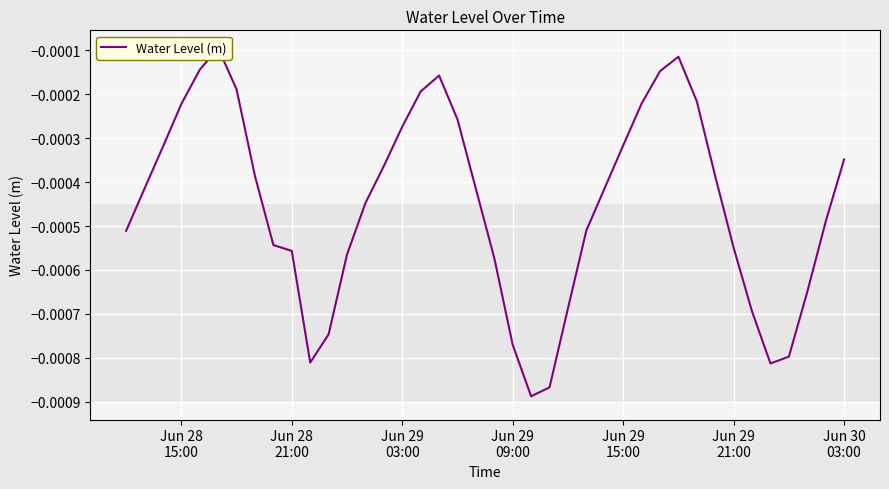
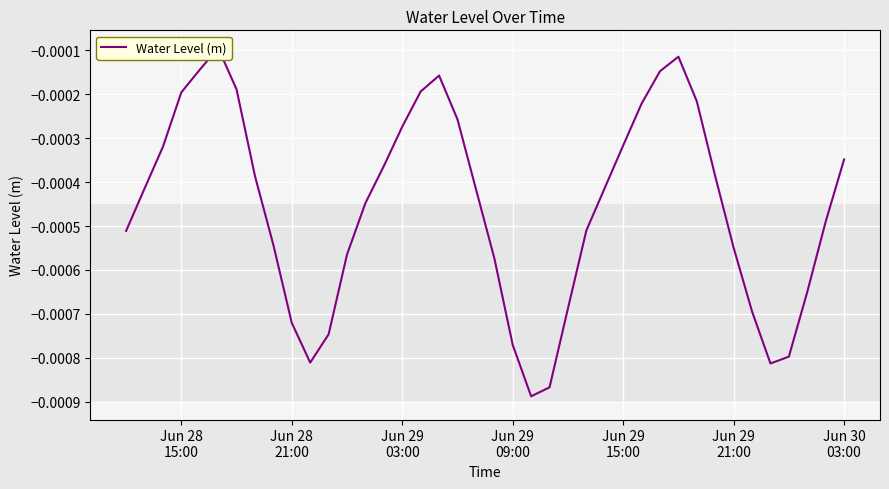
Jun 28 15:00: -0.00022 -> -0.00020
Jun 28 21:00: -0.00056 -> -0.00072
